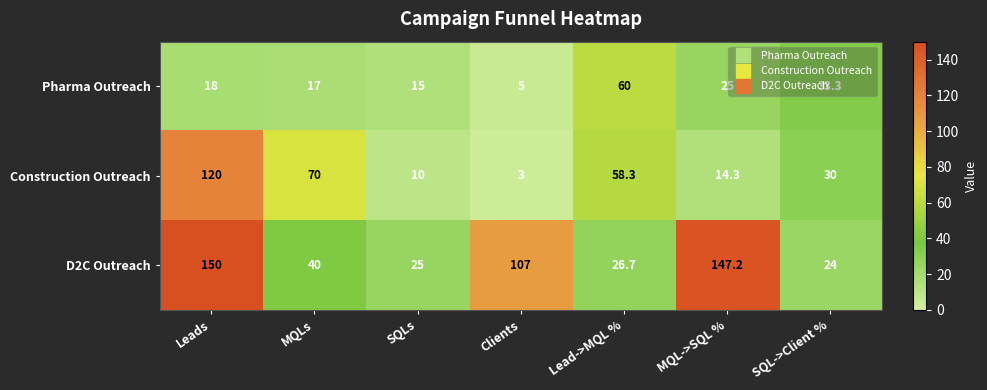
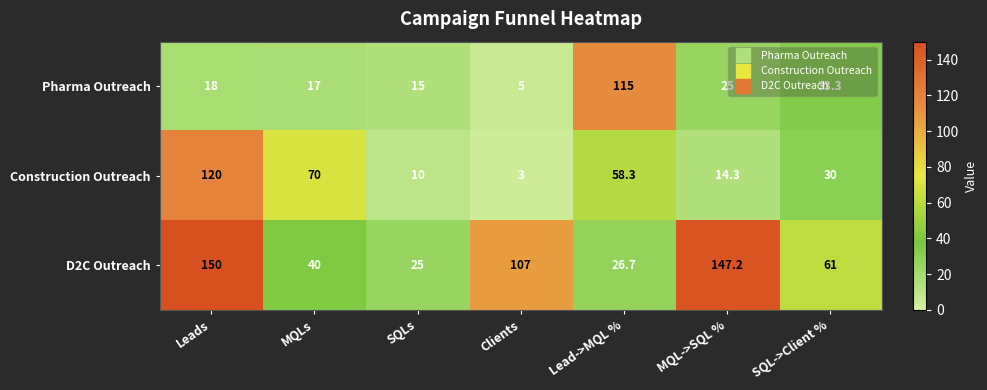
Pharma Outreach, Lead->MQL %: 60 -> 115
D2C Outreach, SQL->Client %: 24 -> 61
